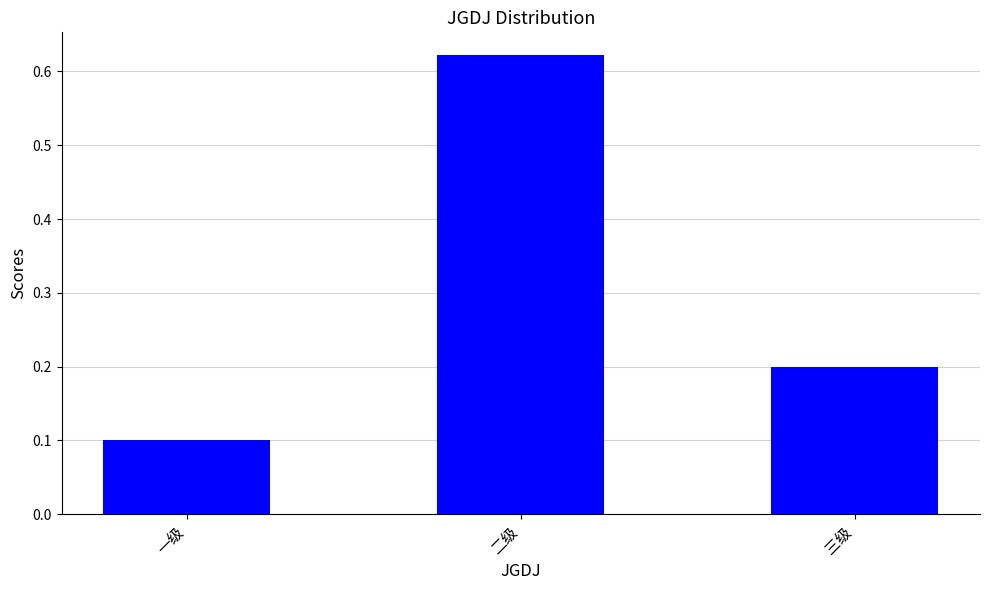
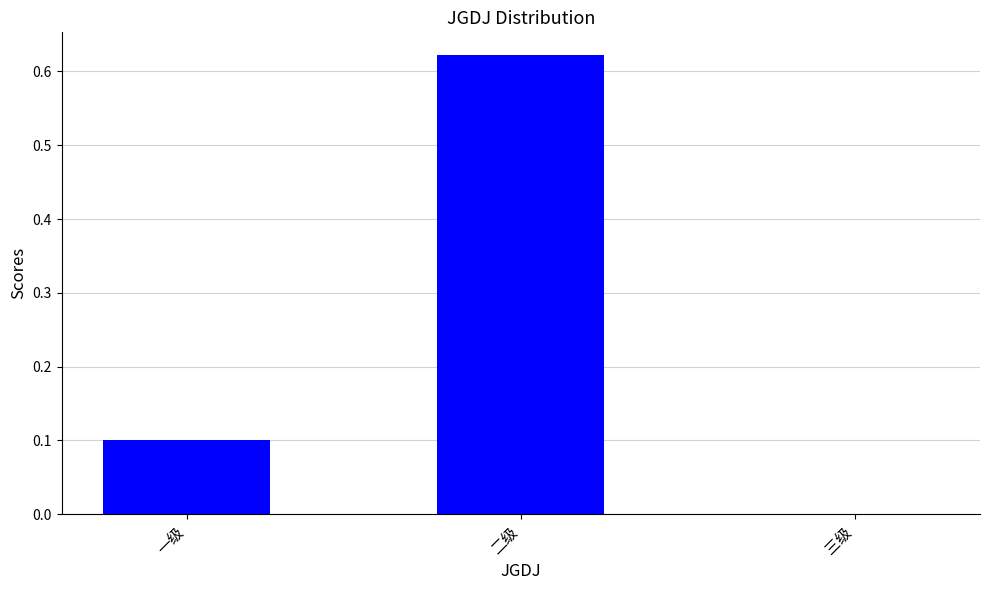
三级: 0.2 -> 0.0
